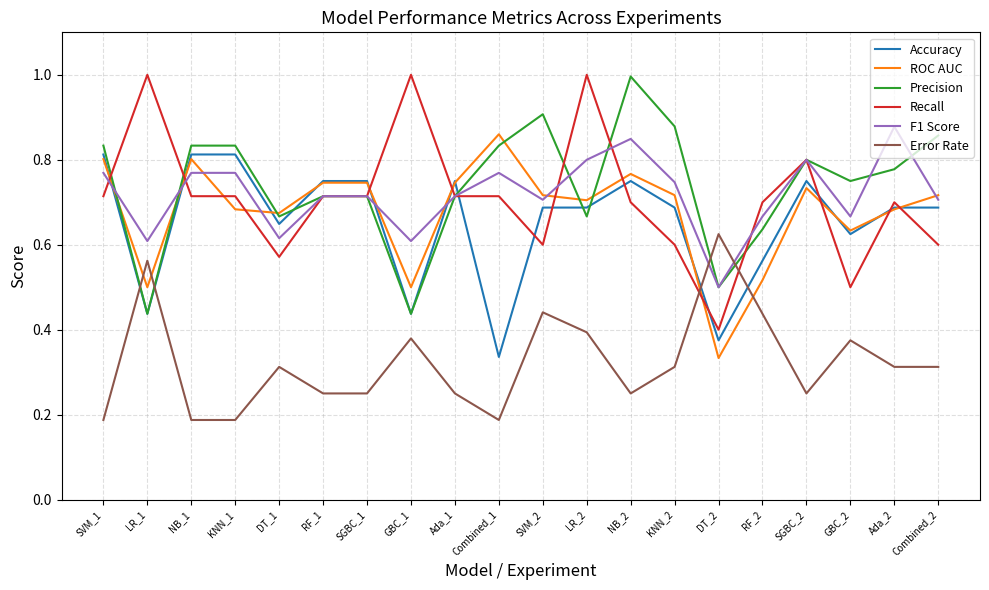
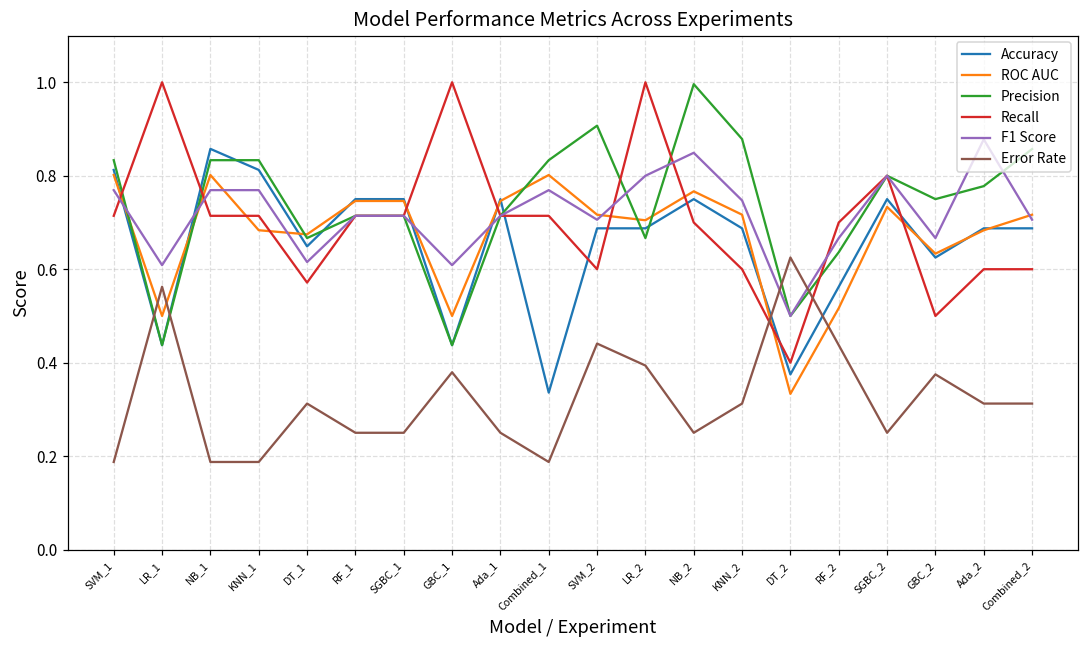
Accuracy, NB_1: 0.81 -> 0.86
ROC AUC, Combined_1: 0.86 -> 0.80
Recall, Ada_2: 0.7 -> 0.6
